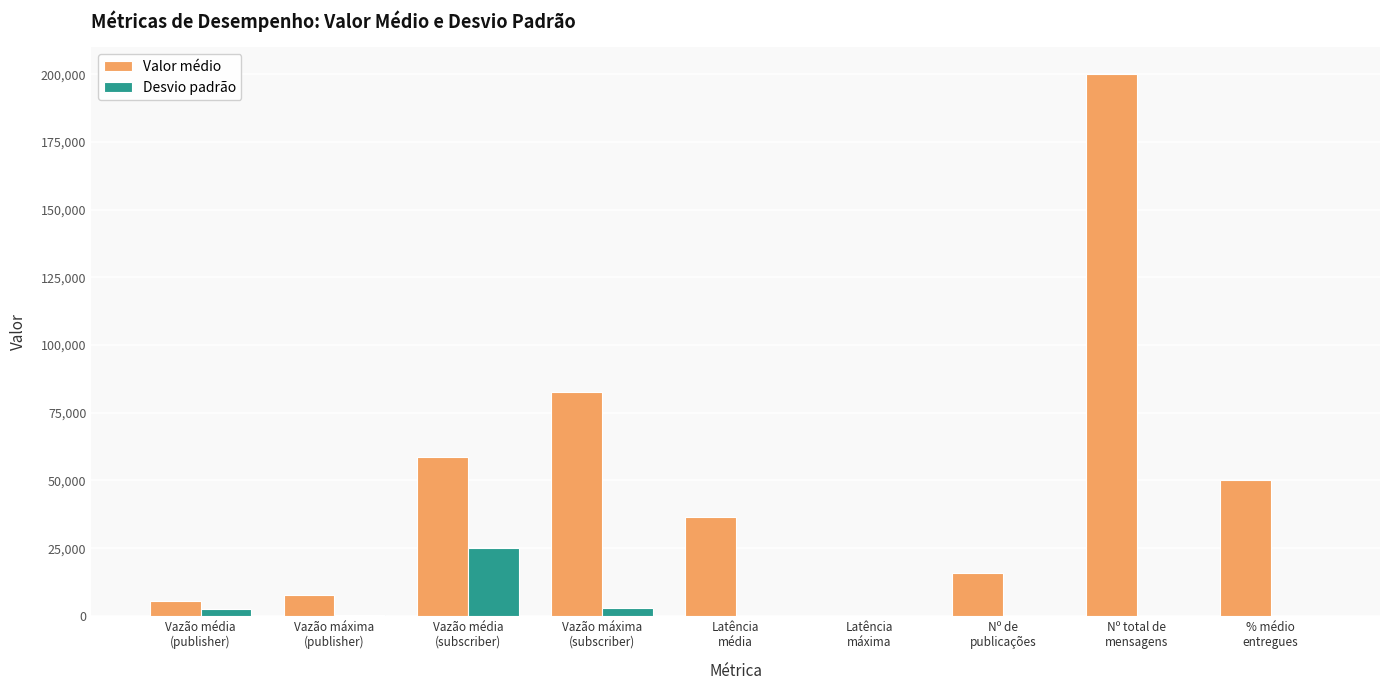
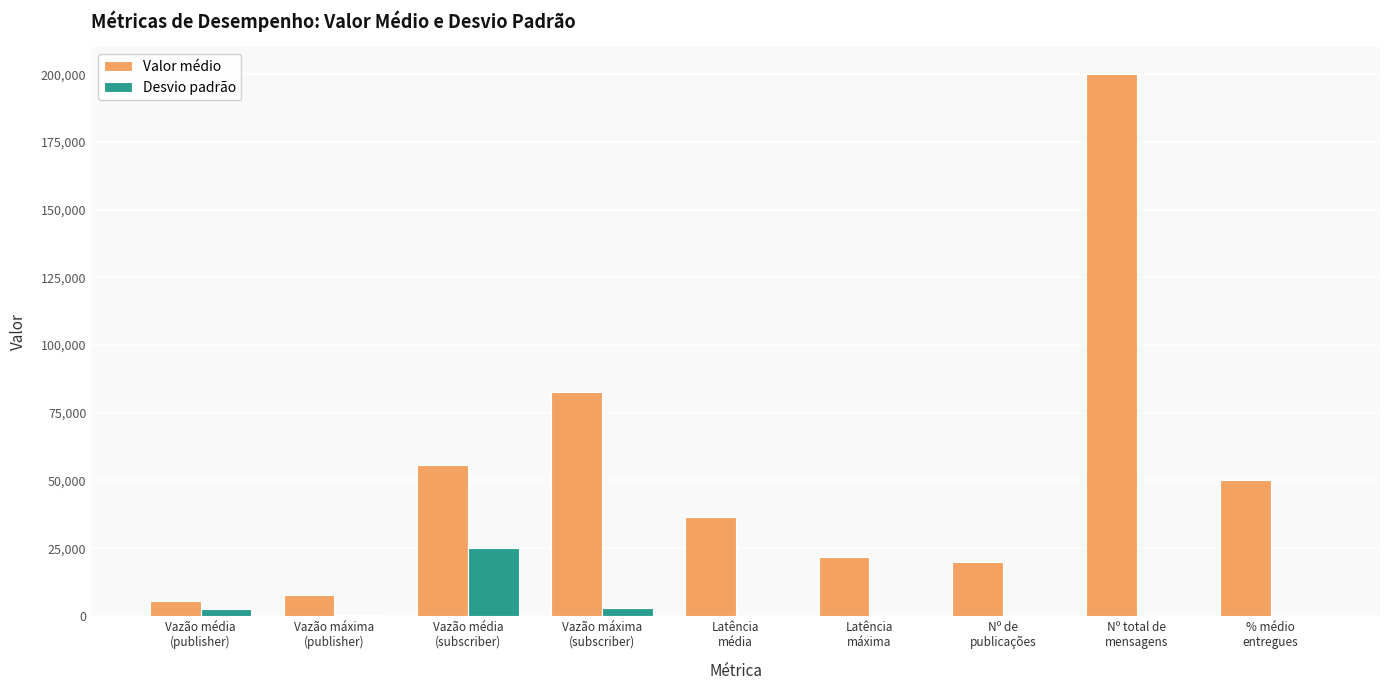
Valor médio, Vazão média (subscriber): 59,000 -> 56,000
Valor médio, Latência máxima: 0 -> 22,000
Valor médio, Nº de publicações: 16,000 -> 20,000
